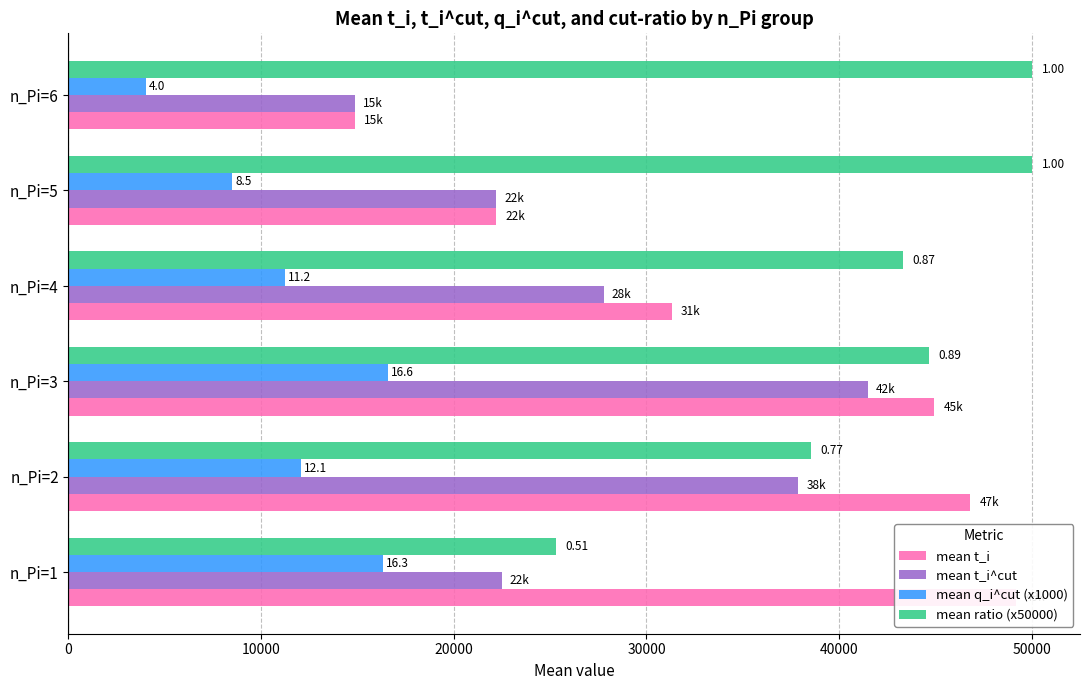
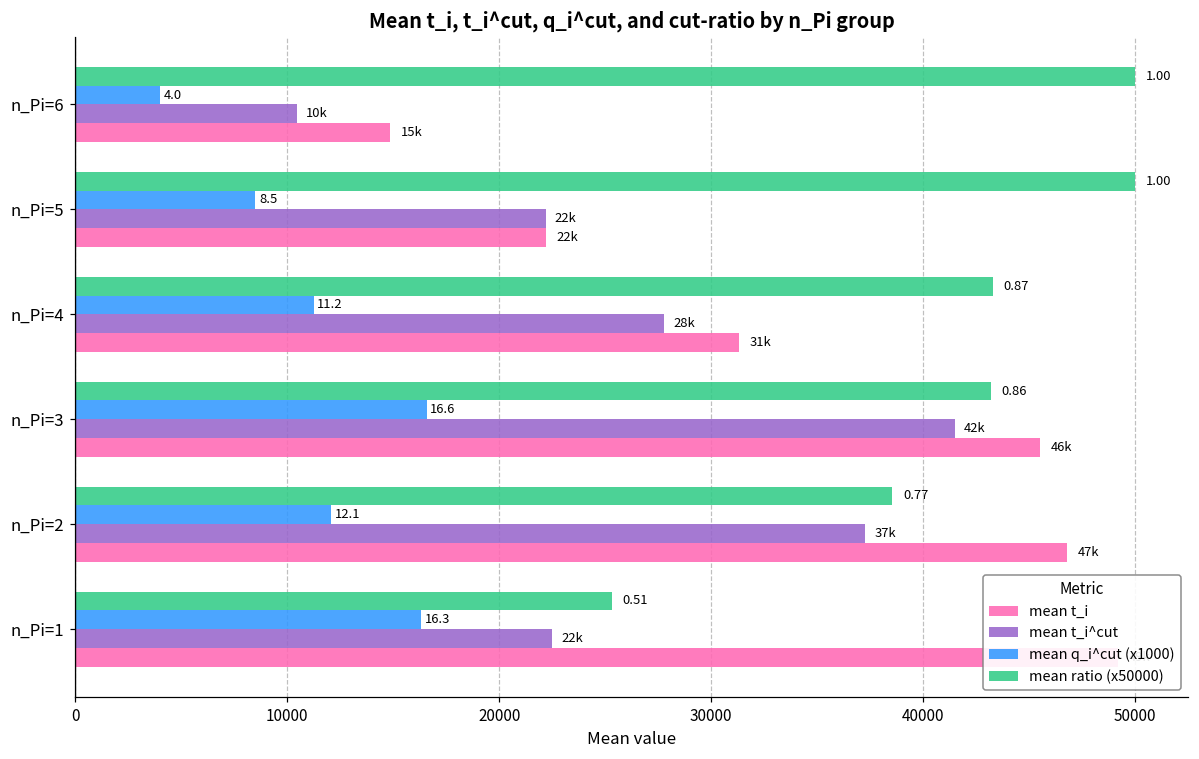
mean t_i^cut, n_Pi=6: 15k -> 10k
mean ratio (x50000), n_Pi=3: 0.89 -> 0.86
mean t_i, n_Pi=3: 45k -> 46k
mean t_i^cut, n_Pi=2: 38k -> 37k
